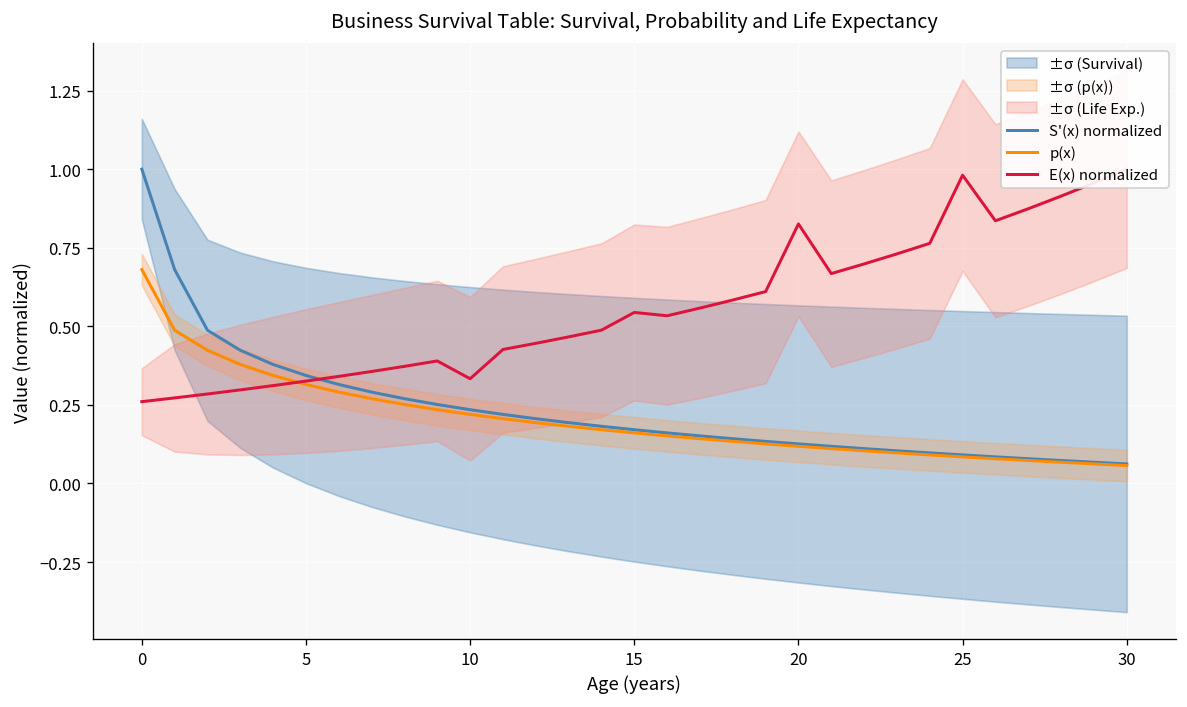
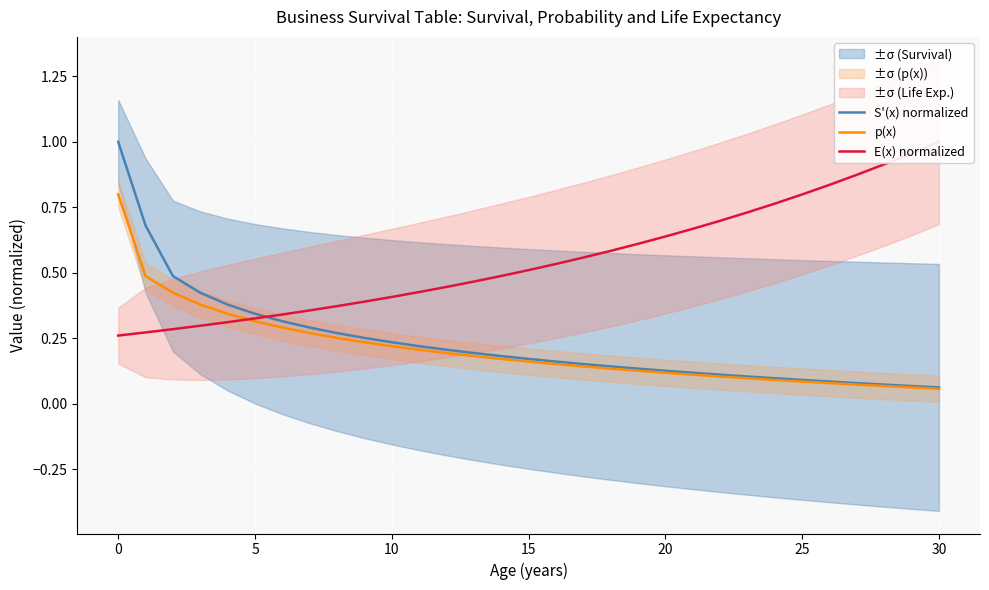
p(x), 0: 0.68 -> 0.80
E(x) normalized, 10: 0.33 -> 0.41
E(x) normalized, 15: 0.54 -> 0.51
E(x) normalized, 20: 0.83 -> 0.64
E(x) normalized, 25: 0.98 -> 0.80
